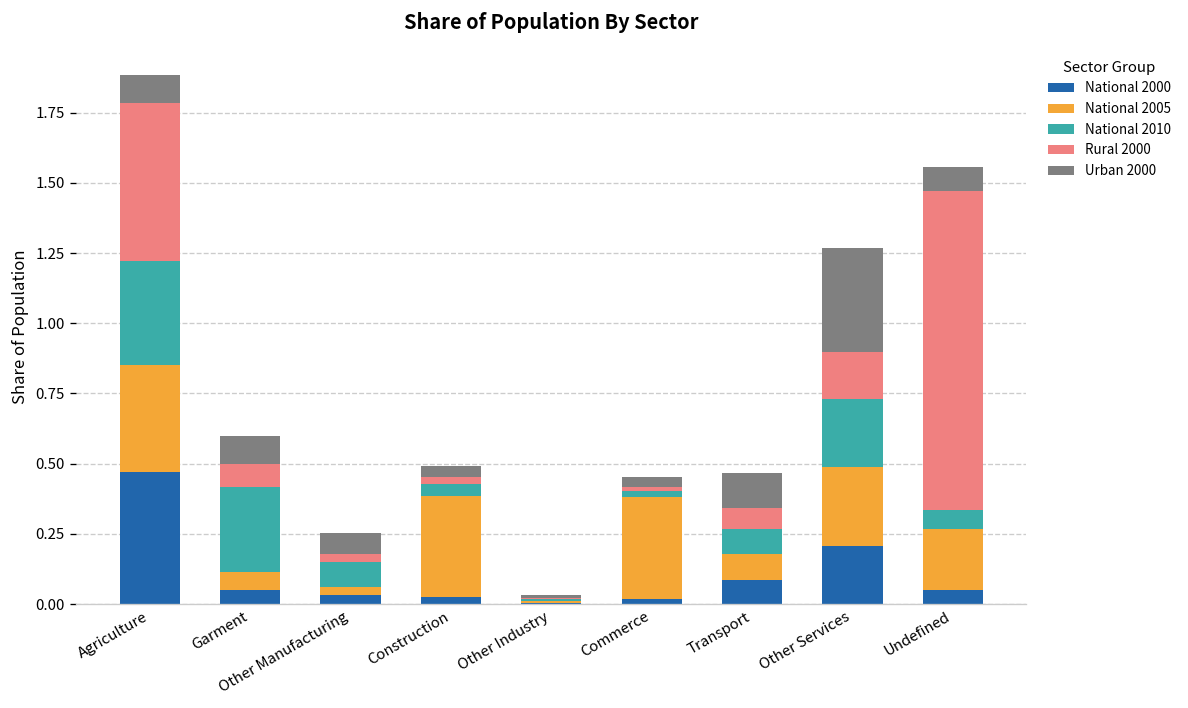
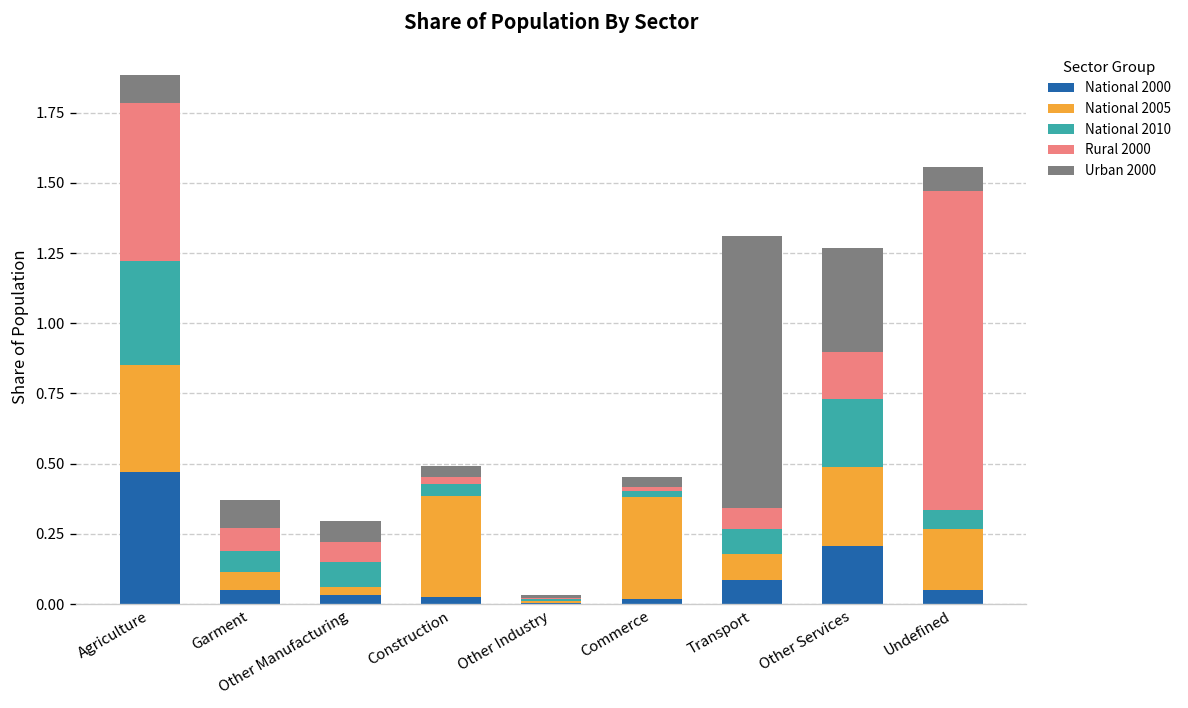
National 2010, Garment: 0.30 -> 0.07
Rural 2000, Other Manufacturing: 0.03 -> 0.07
Urban 2000, Transport: 0.12 -> 0.97
